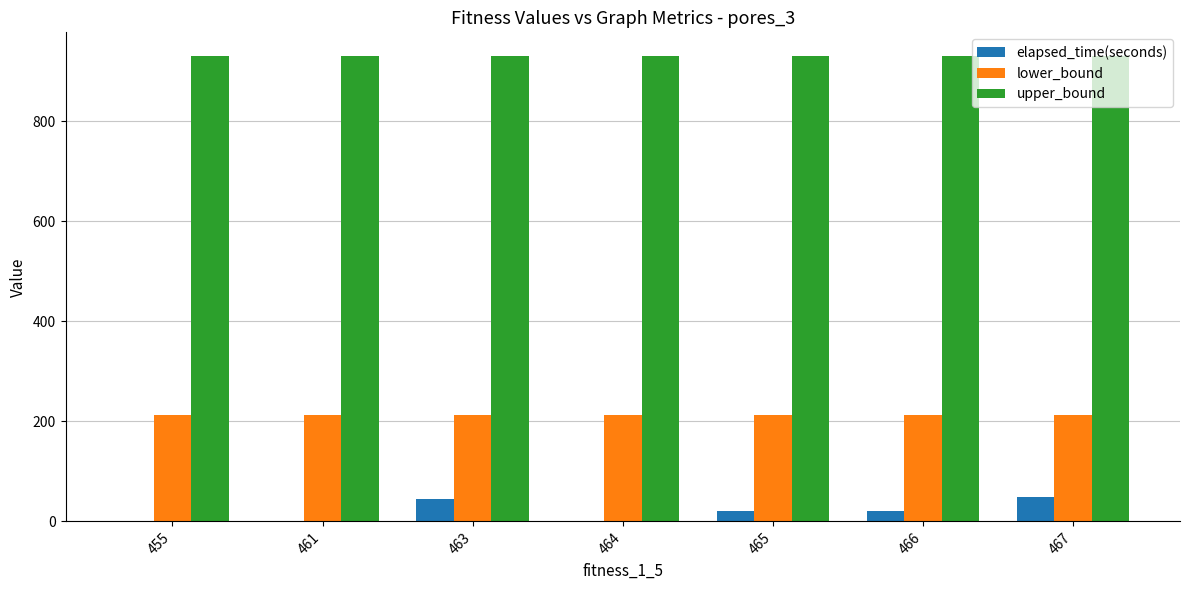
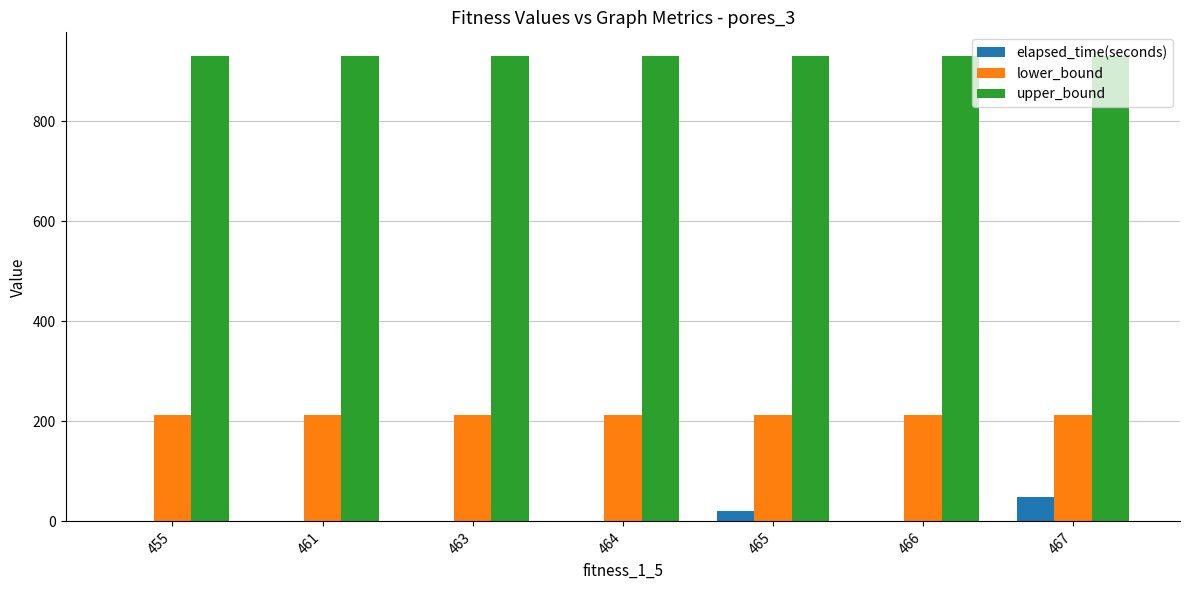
elapsed_time(seconds), 463: 50 -> 0
elapsed_time(seconds), 466: 20 -> 0
